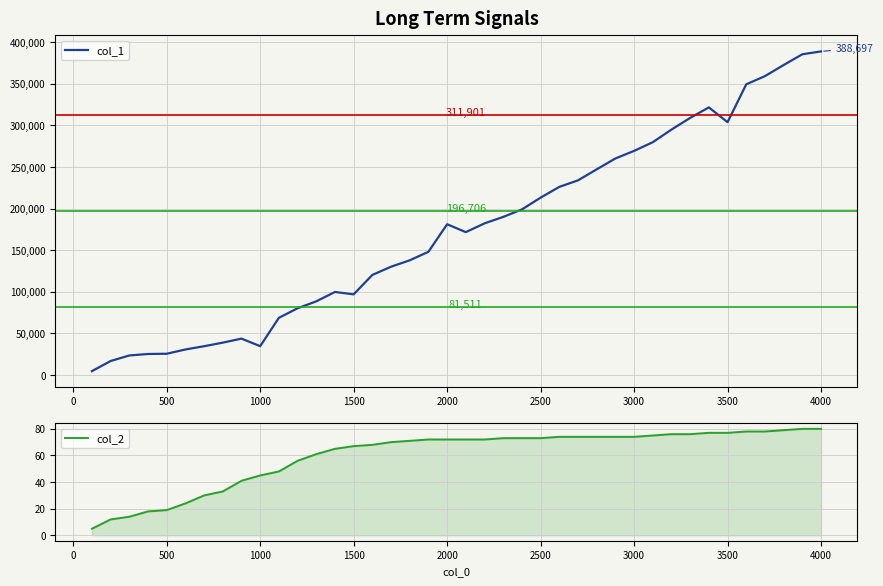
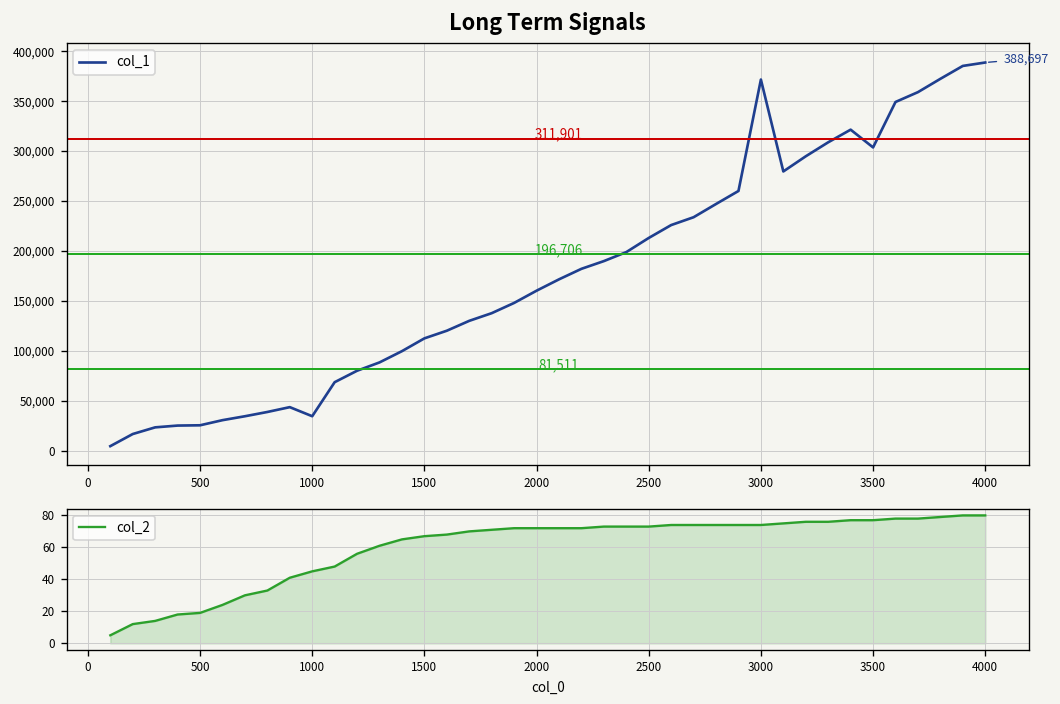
Long Term Signals, 1500: 100,000 -> 110,000
Long Term Signals, 2000: 180,000 -> 160,000
Long Term Signals, 3000: 270,000 -> 370,000
